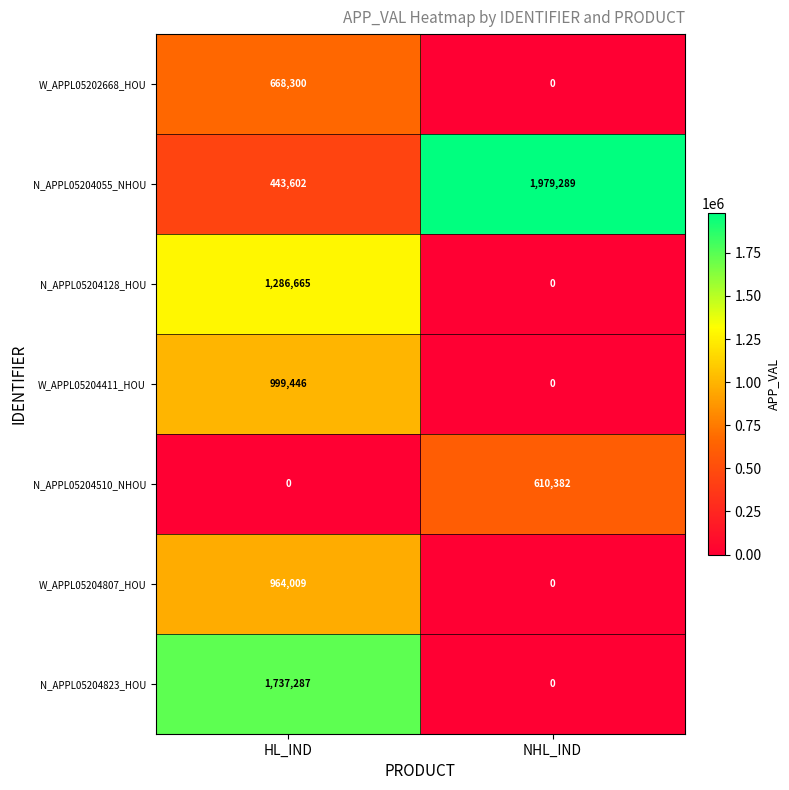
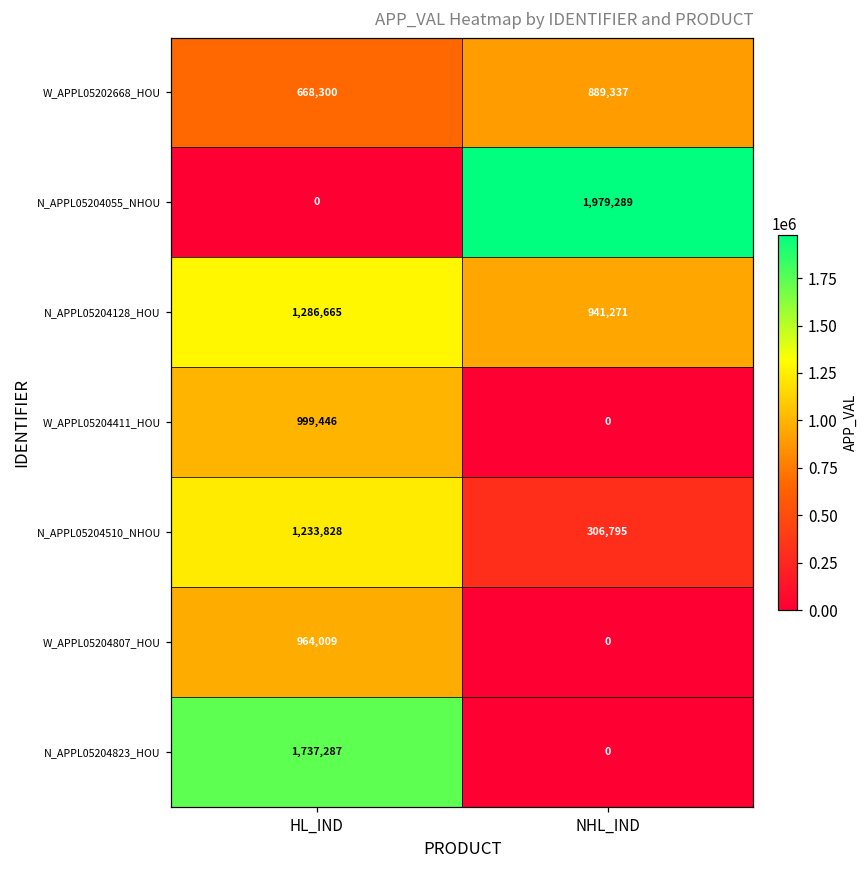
W_APPL05202668_HOU, NHL_IND: 0 -> 889,337
N_APPL05204055_NHOU, HL_IND: 443,602 -> 0
N_APPL05204128_HOU, NHL_IND: 0 -> 941,271
N_APPL05204510_NHOU, HL_IND: 0 -> 1,233,828
N_APPL05204510_NHOU, NHL_IND: 610,382 -> 306,795
